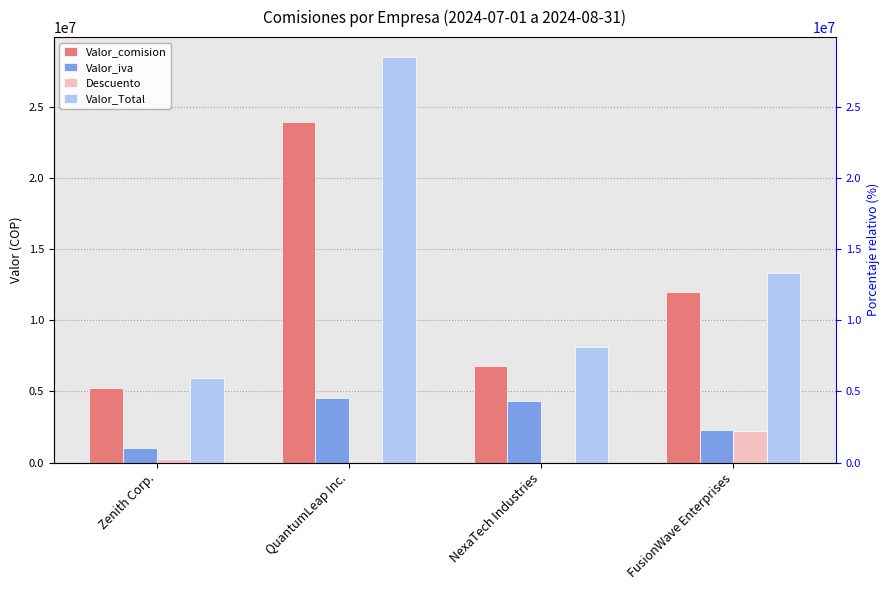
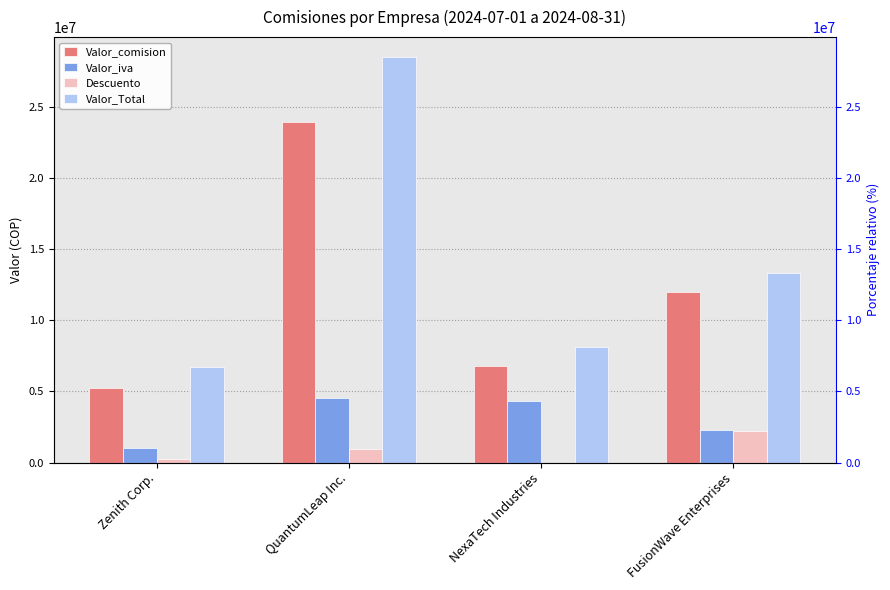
Valor_Total, Zenith Corp.: 6000000 -> 6700000
Descuento, QuantumLeap Inc.: 0 -> 900000
